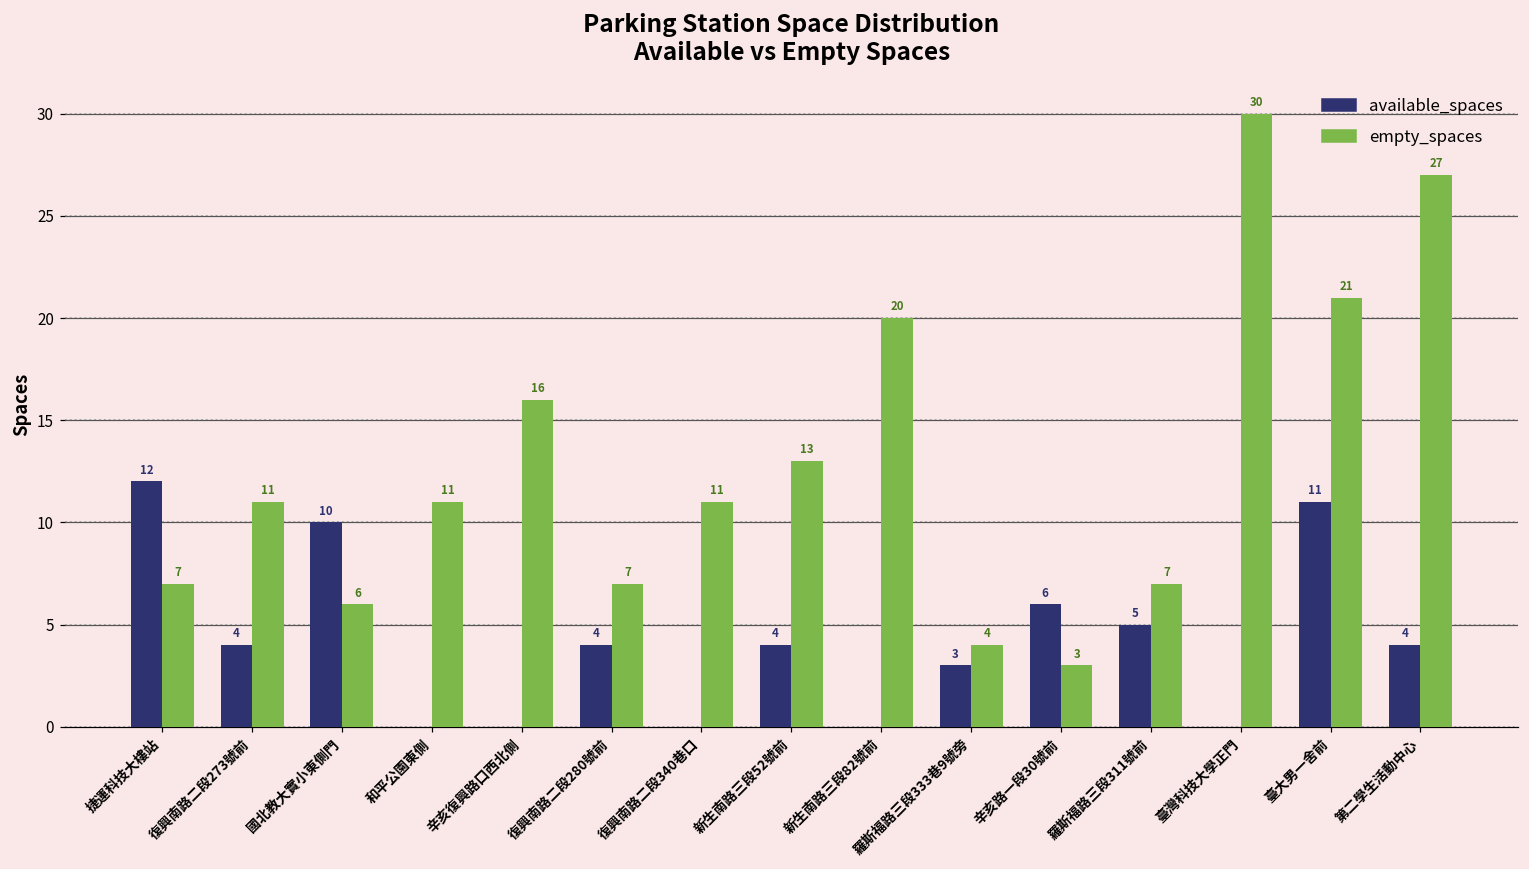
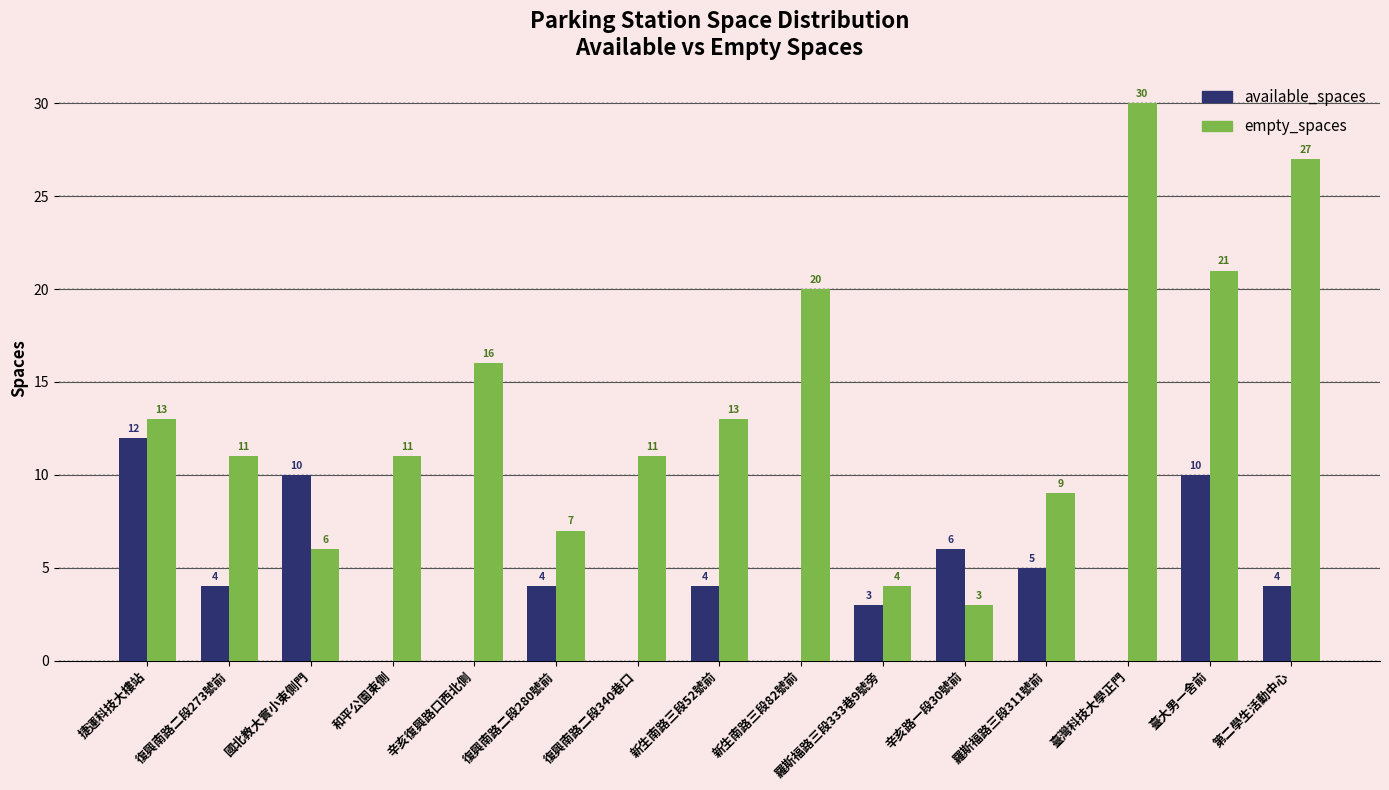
empty_spaces, 捷運科技大樓站: 7 -> 13
empty_spaces, 羅斯福路三段311號前: 7 -> 9
available_spaces, 臺大男一舍前: 11 -> 10
